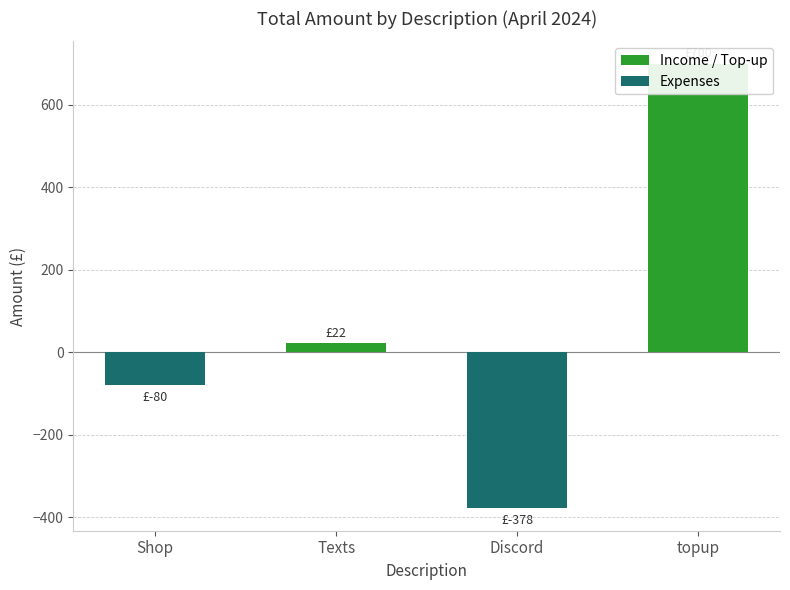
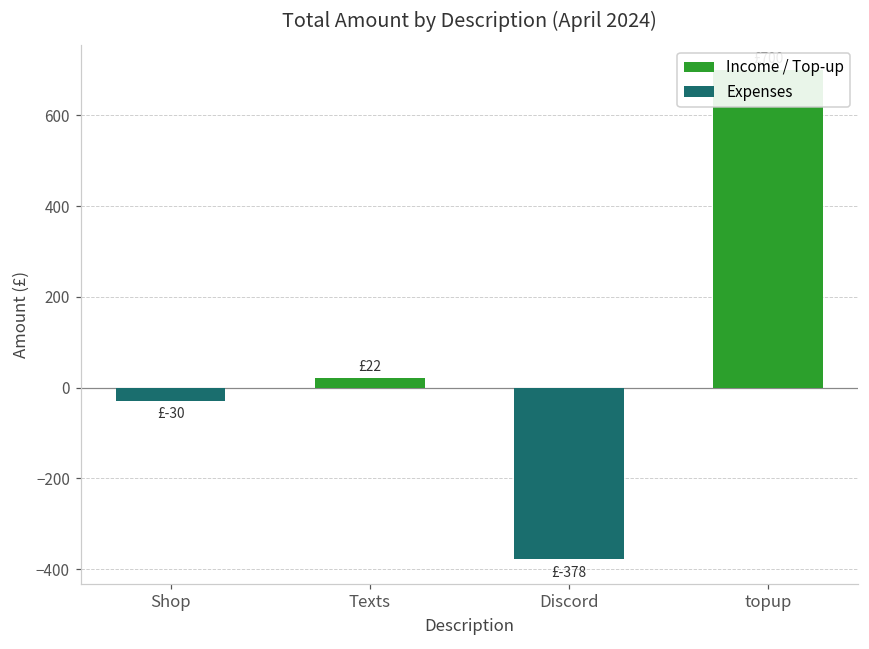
Expenses, Shop: £-80 -> £-30
